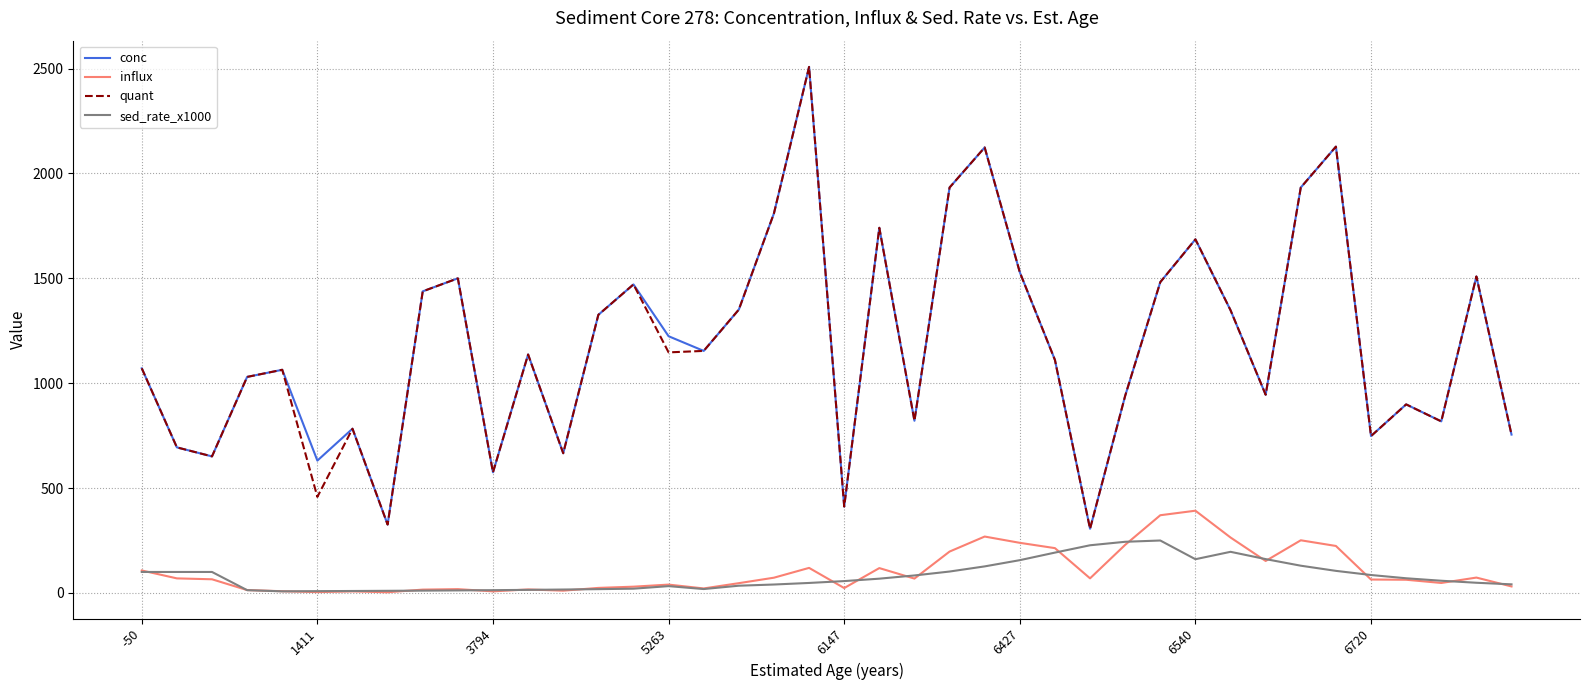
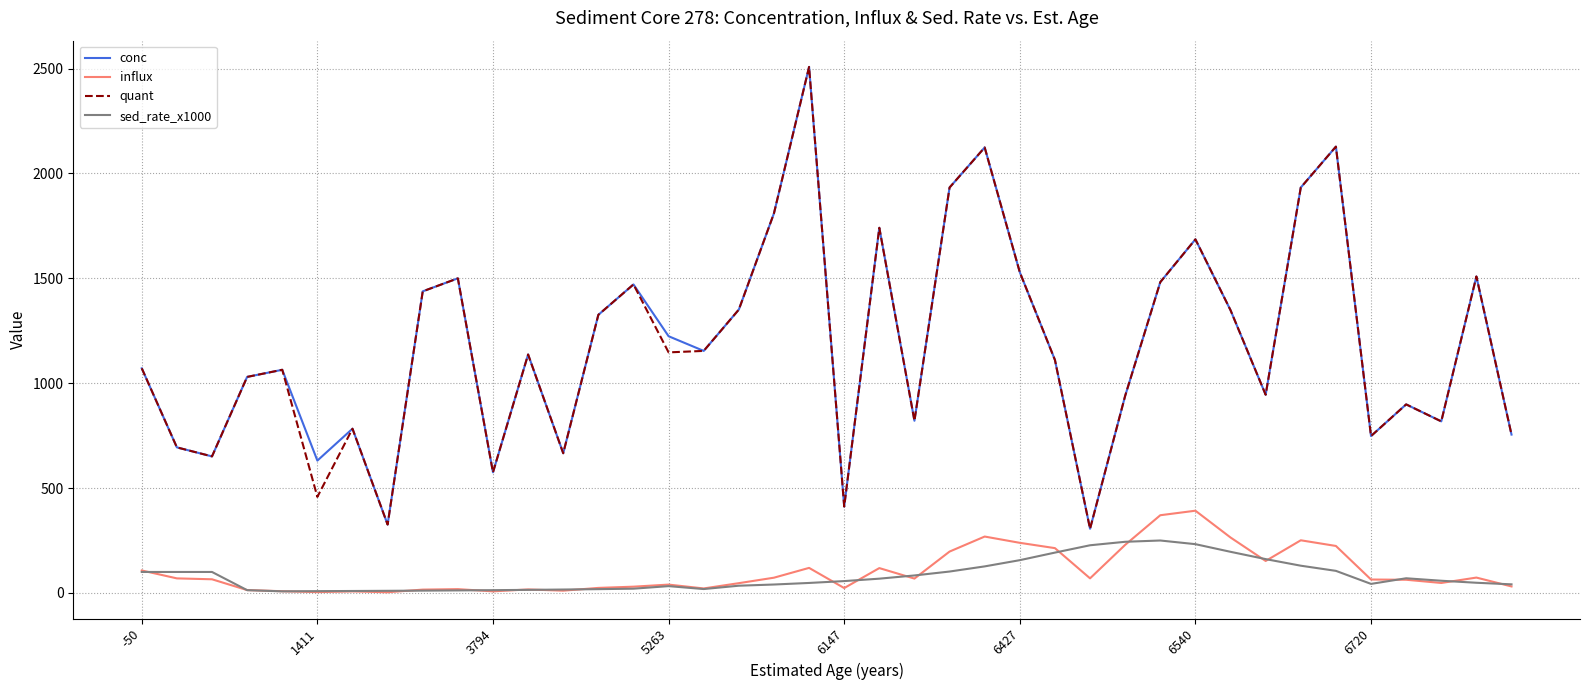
sed_rate_x1000, 6540: 160 -> 230
sed_rate_x1000, 6720: 90 -> 40
